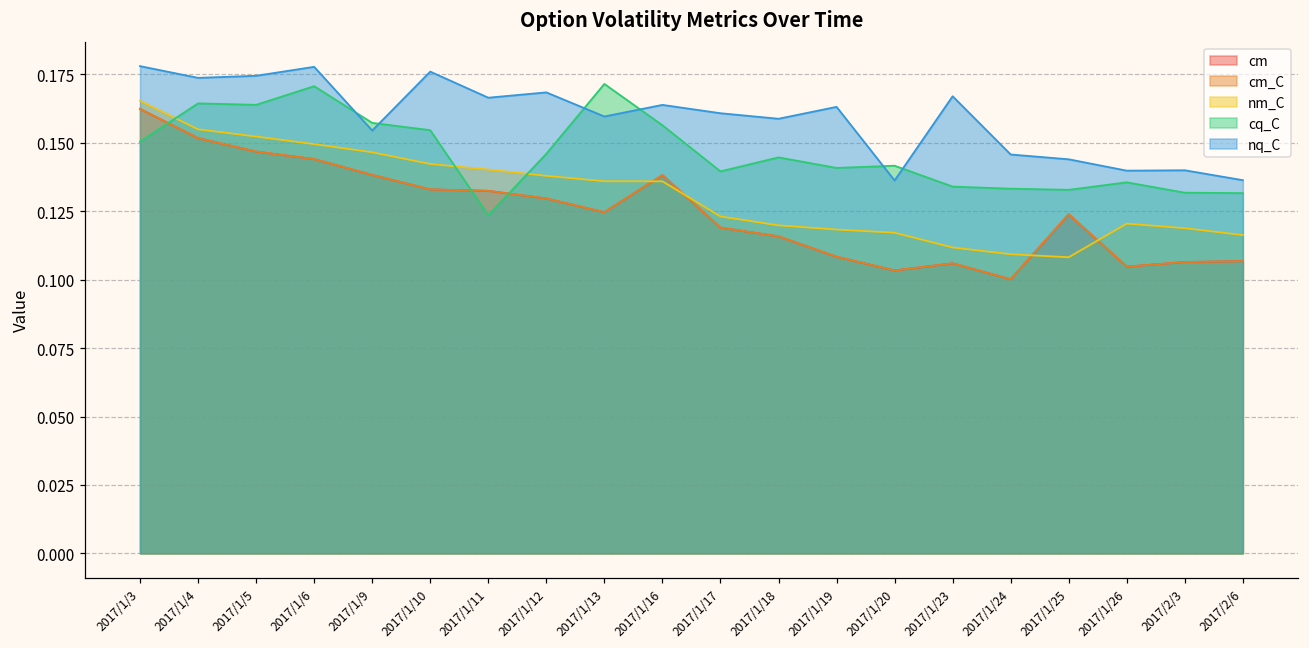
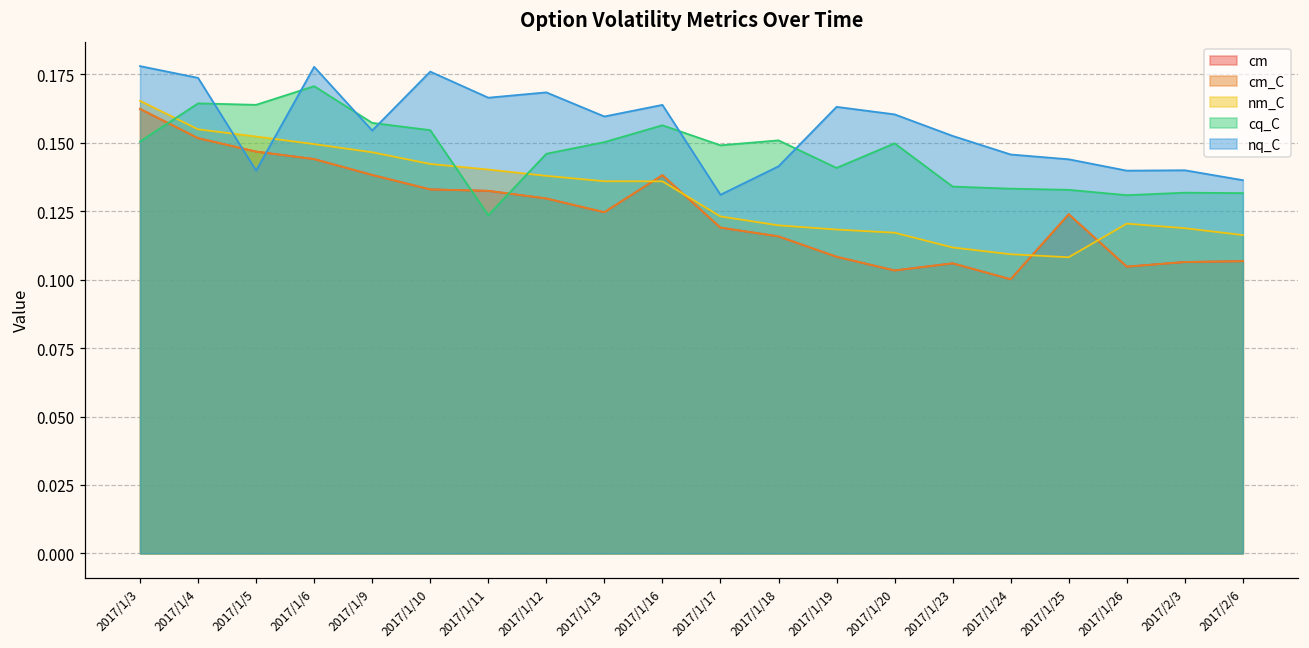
nq_C, 2017/1/5: 0.175 -> 0.140
cq_C, 2017/1/13: 0.172 -> 0.150
cq_C, 2017/1/17: 0.140 -> 0.149
nq_C, 2017/1/17: 0.161 -> 0.131
cq_C, 2017/1/18: 0.145 -> 0.151
nq_C, 2017/1/18: 0.159 -> 0.141
cq_C, 2017/1/20: 0.142 -> 0.150
nq_C, 2017/1/20: 0.136 -> 0.160
nq_C, 2017/1/23: 0.167 -> 0.153
cq_C, 2017/1/26: 0.136 -> 0.131
